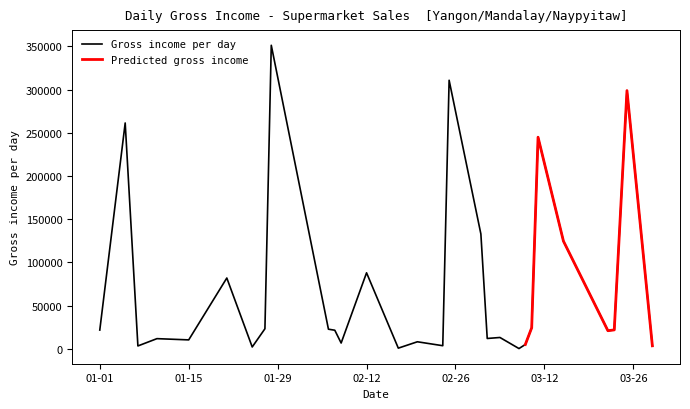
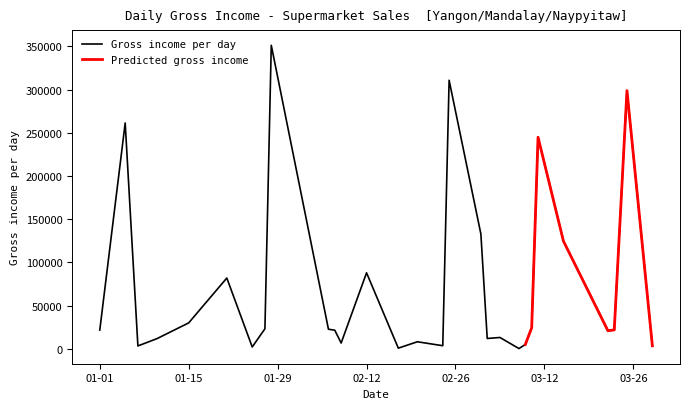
Gross income per day, 01-15: 10000 -> 30000
